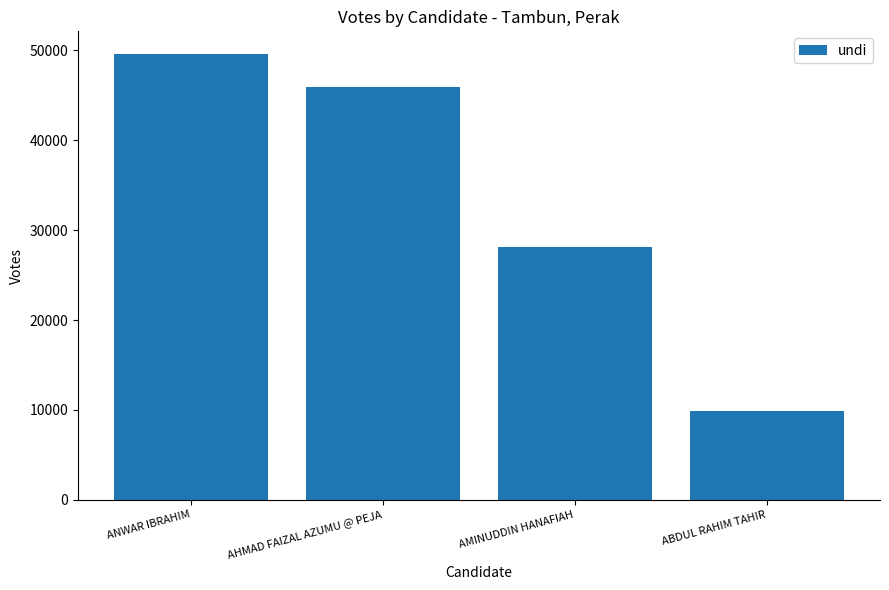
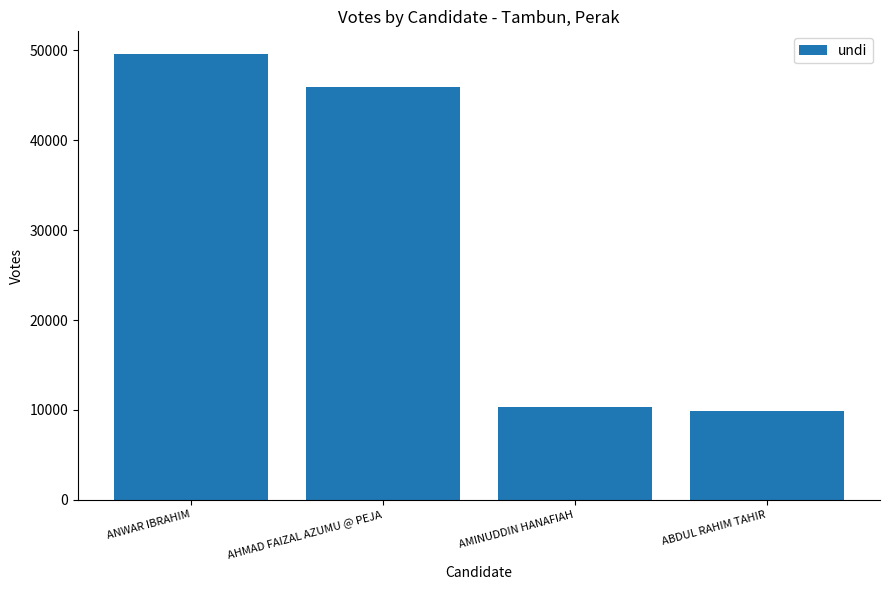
AMINUDDIN HANAFIAH: 28000 -> 10000
